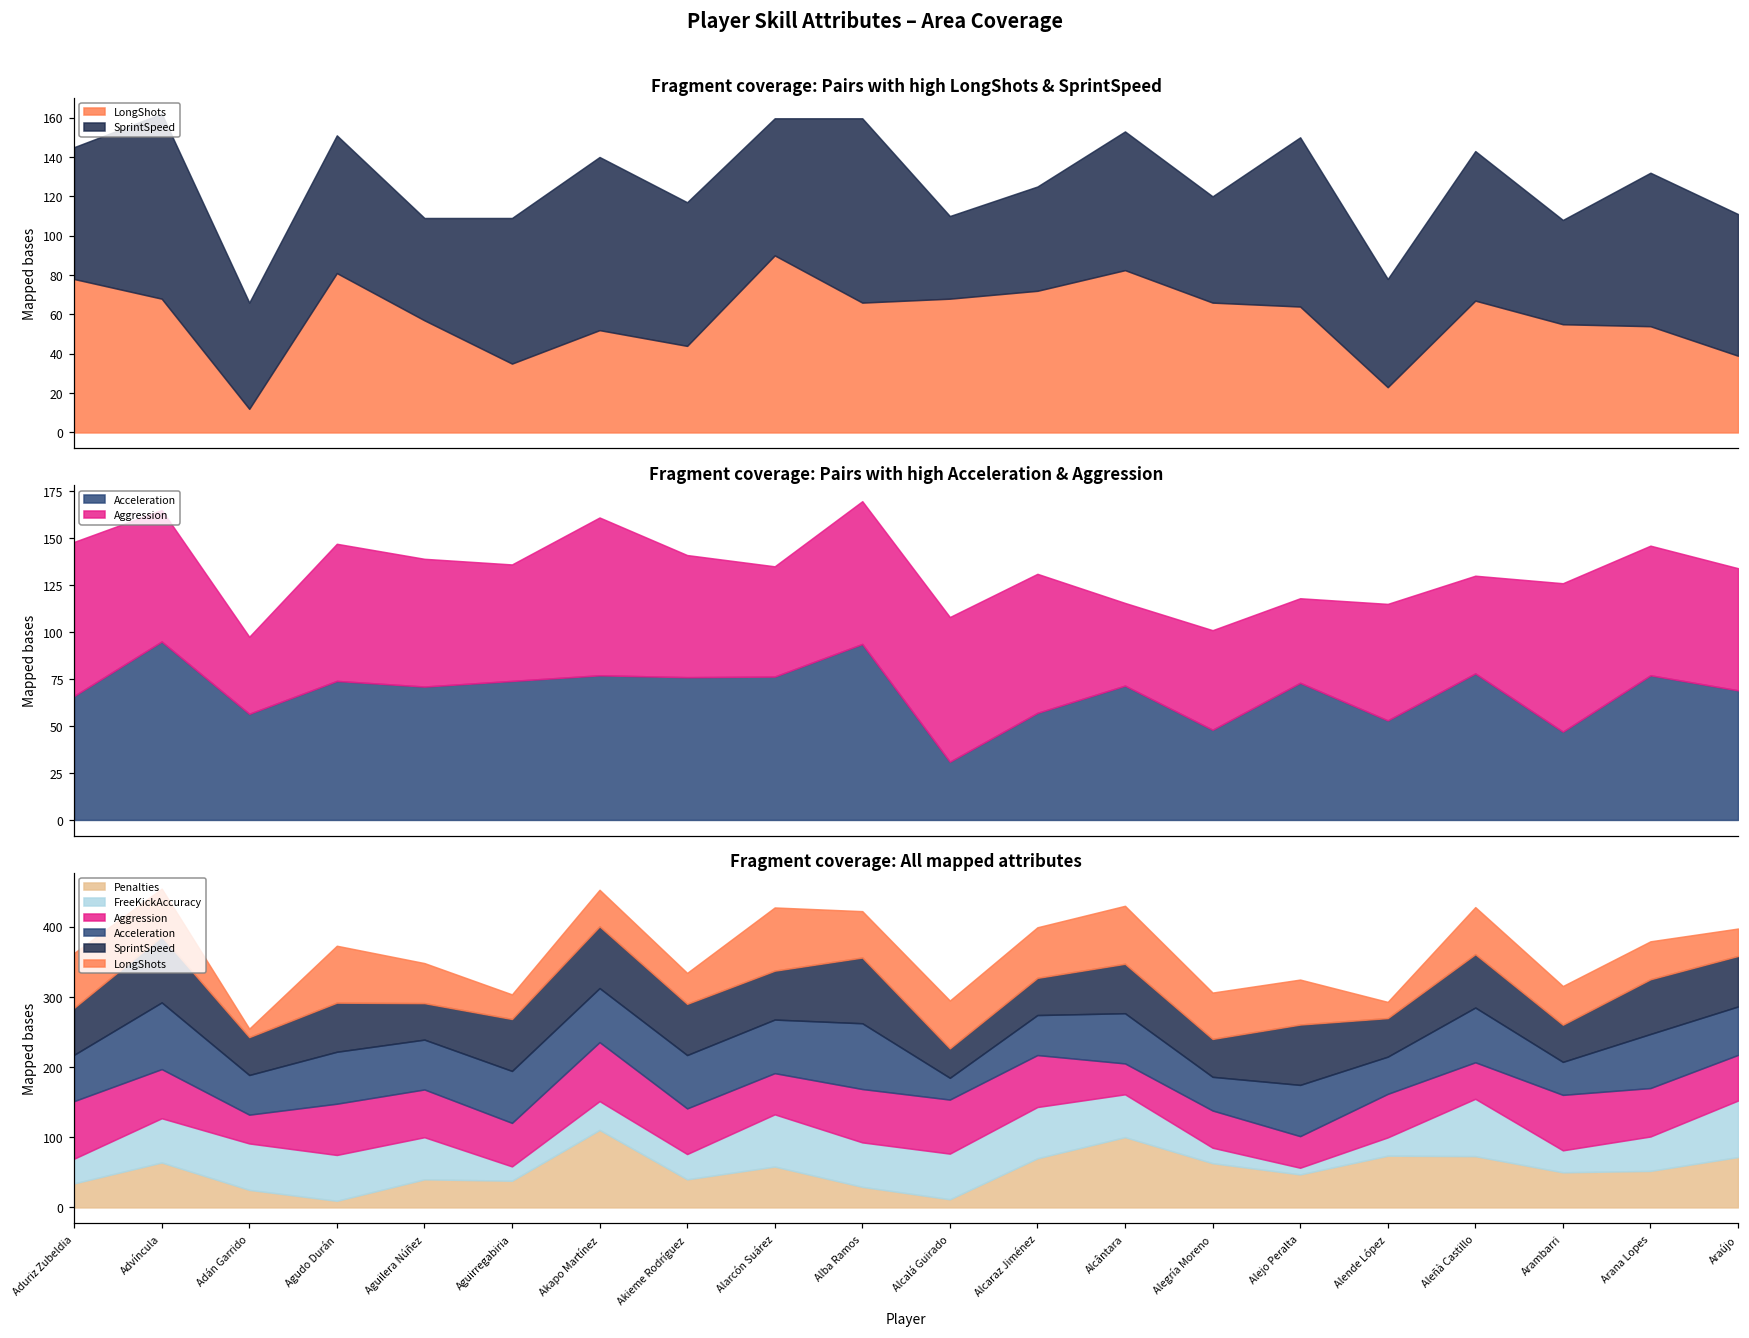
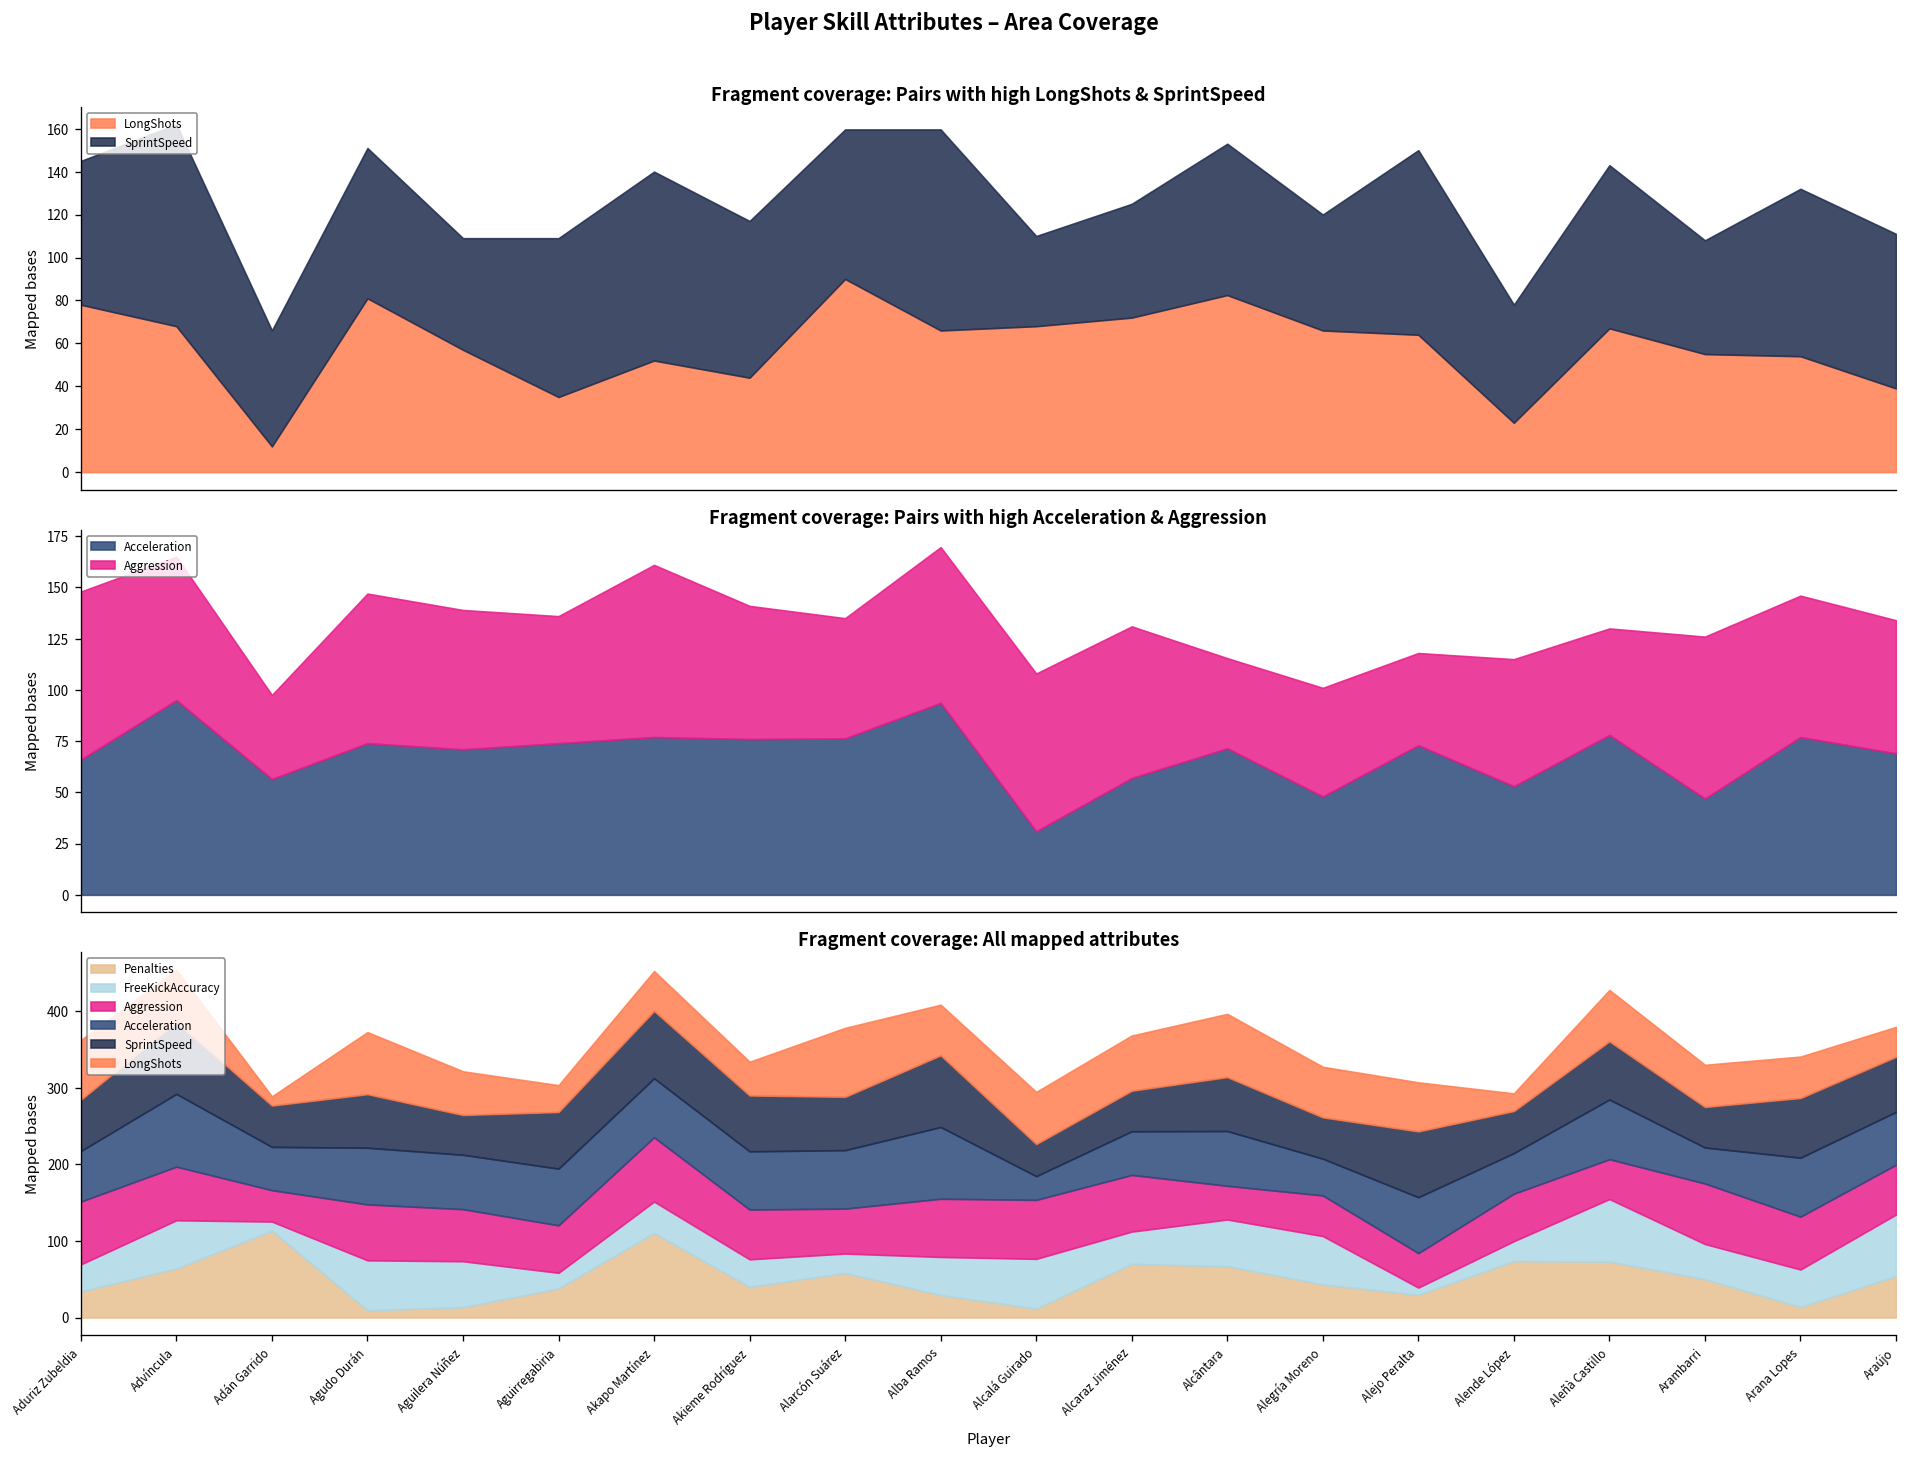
Fragment coverage: All mapped attributes, Penalties, Adán Garrido: 30 -> 110
Fragment coverage: All mapped attributes, FreeKickAccuracy, Adán Garrido: 70 -> 10
Fragment coverage: All mapped attributes, Penalties, Aguilera Núñez: 40 -> 10
Fragment coverage: All mapped attributes, FreeKickAccuracy, Alarcón Suárez: 70 -> 30
Fragment coverage: All mapped attributes, FreeKickAccuracy, Alba Ramos: 60 -> 50
Fragment coverage: All mapped attributes, FreeKickAccuracy, Alcaraz Jiménez: 70 -> 40
Fragment coverage: All mapped attributes, Penalties, Alcântara: 100 -> 70
Fragment coverage: All mapped attributes, Penalties, Alegría Moreno: 60 -> 40
Fragment coverage: All mapped attributes, FreeKickAccuracy, Alegría Moreno: 20 -> 60
Fragment coverage: All mapped attributes, Penalties, Alejo Peralta: 50 -> 30
Fragment coverage: All mapped attributes, FreeKickAccuracy, Arambarri: 30 -> 50
Fragment coverage: All mapped attributes, Penalties, Arana Lopes: 50 -> 10
Fragment coverage: All mapped attributes, Penalties, Araújo: 70 -> 50
